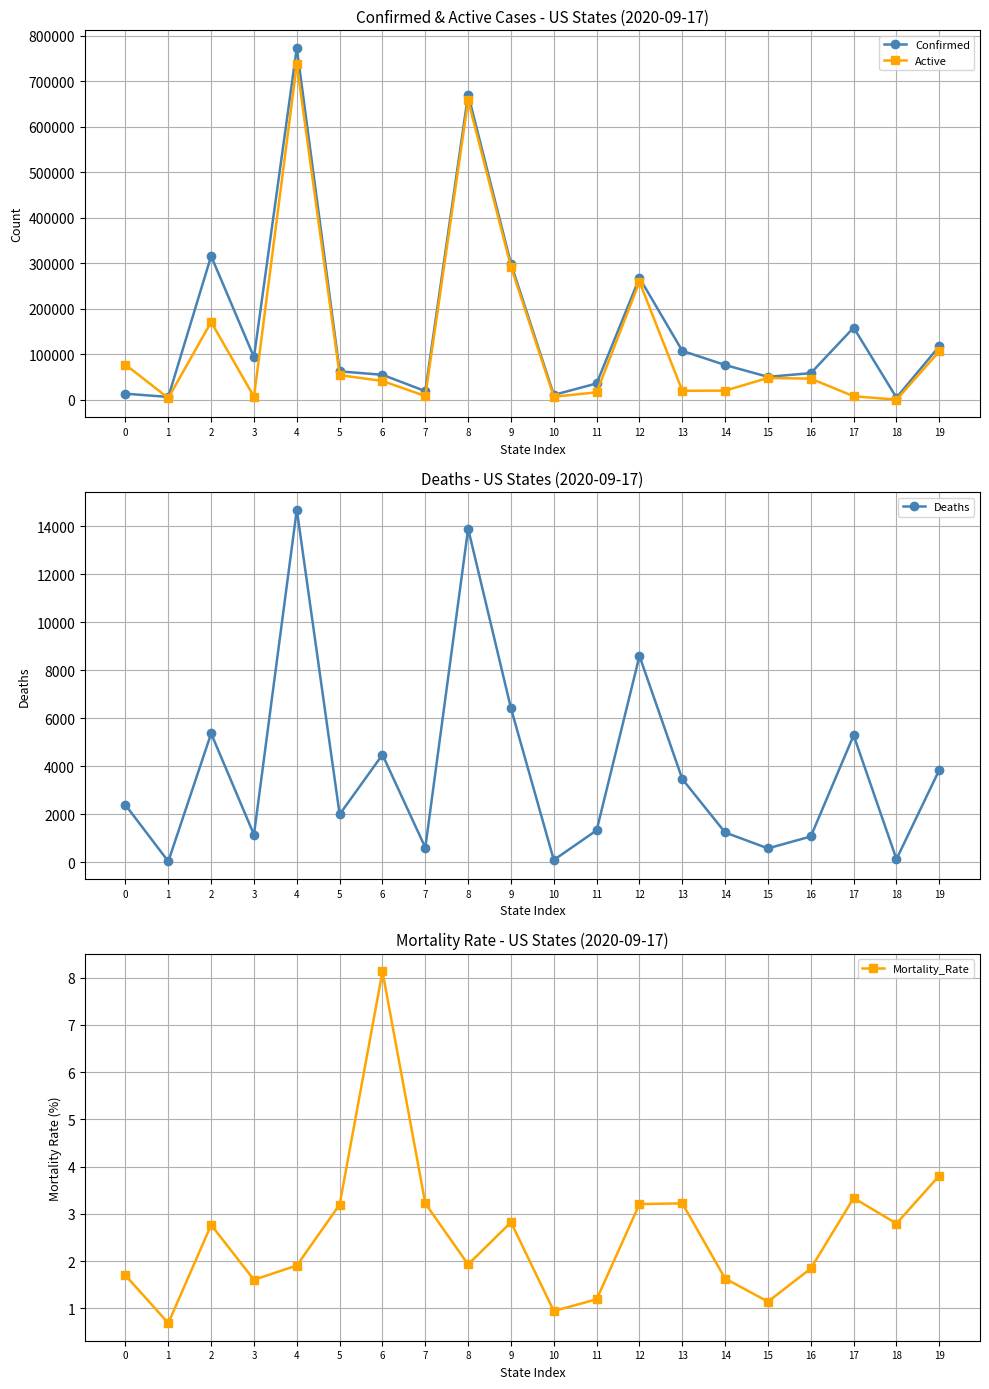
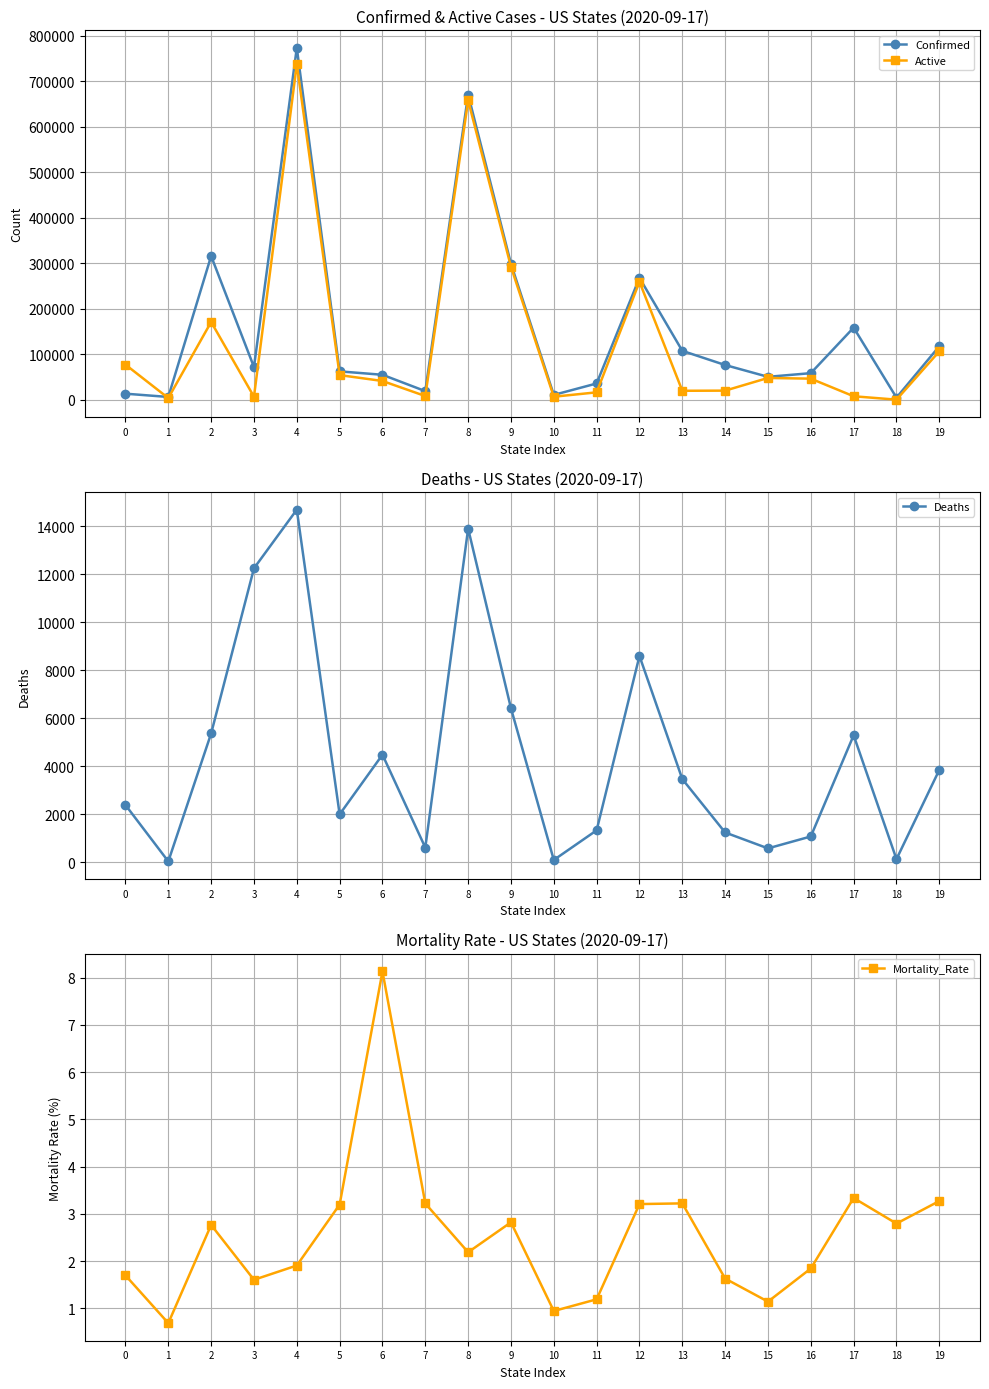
Confirmed & Active Cases - US States (2020-09-17), Confirmed, 3: 90000 -> 70000
Deaths - US States (2020-09-17), 3: 1200 -> 12200
Mortality Rate - US States (2020-09-17), 8: 1.9 -> 2.2
Mortality Rate - US States (2020-09-17), 19: 3.8 -> 3.3
